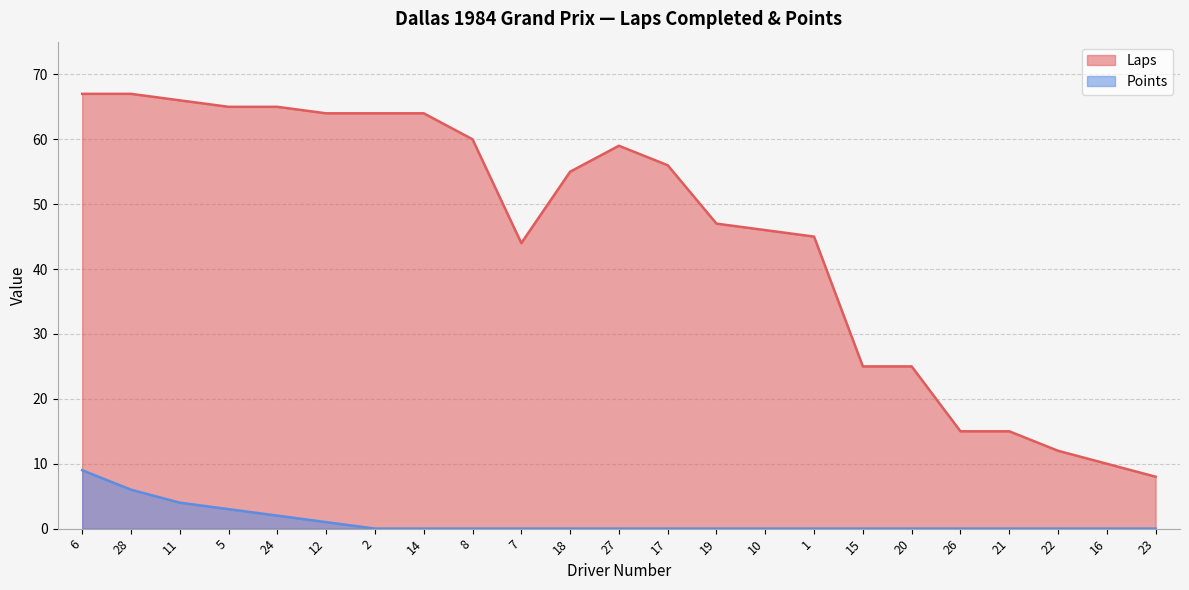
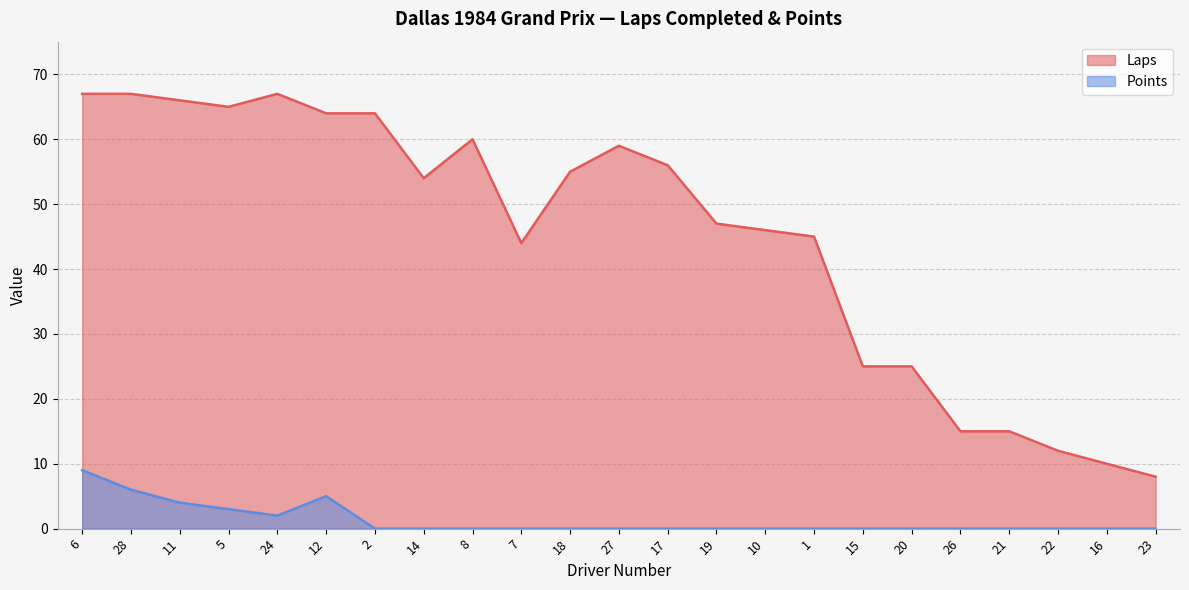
Laps, 24: 65 -> 67
Points, 12: 1 -> 5
Laps, 14: 64 -> 54
